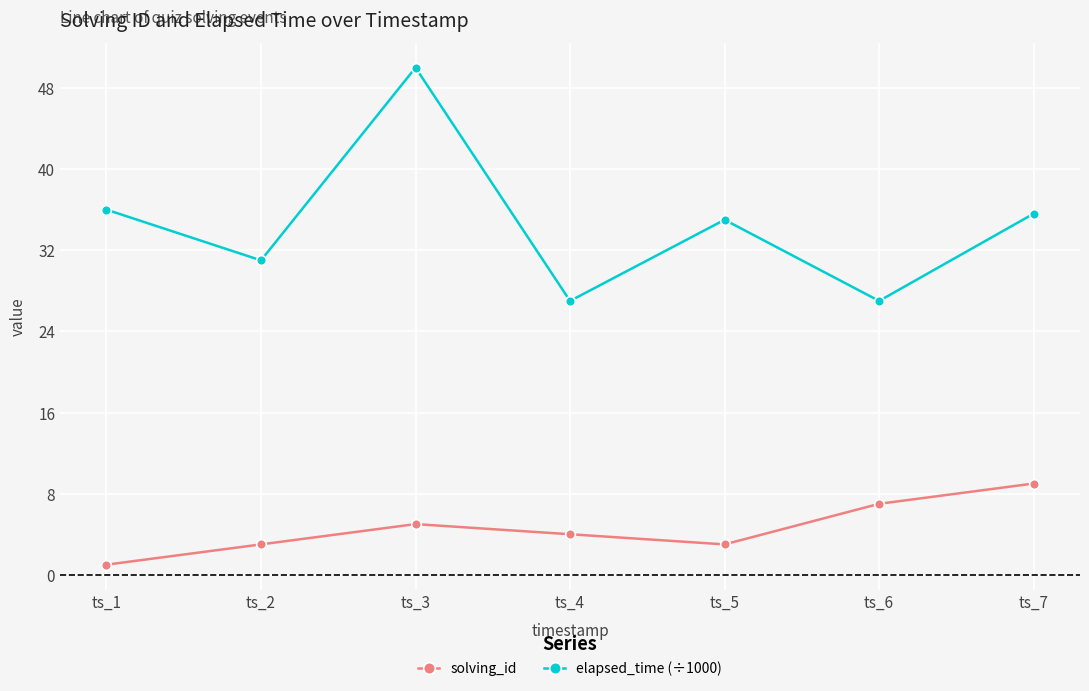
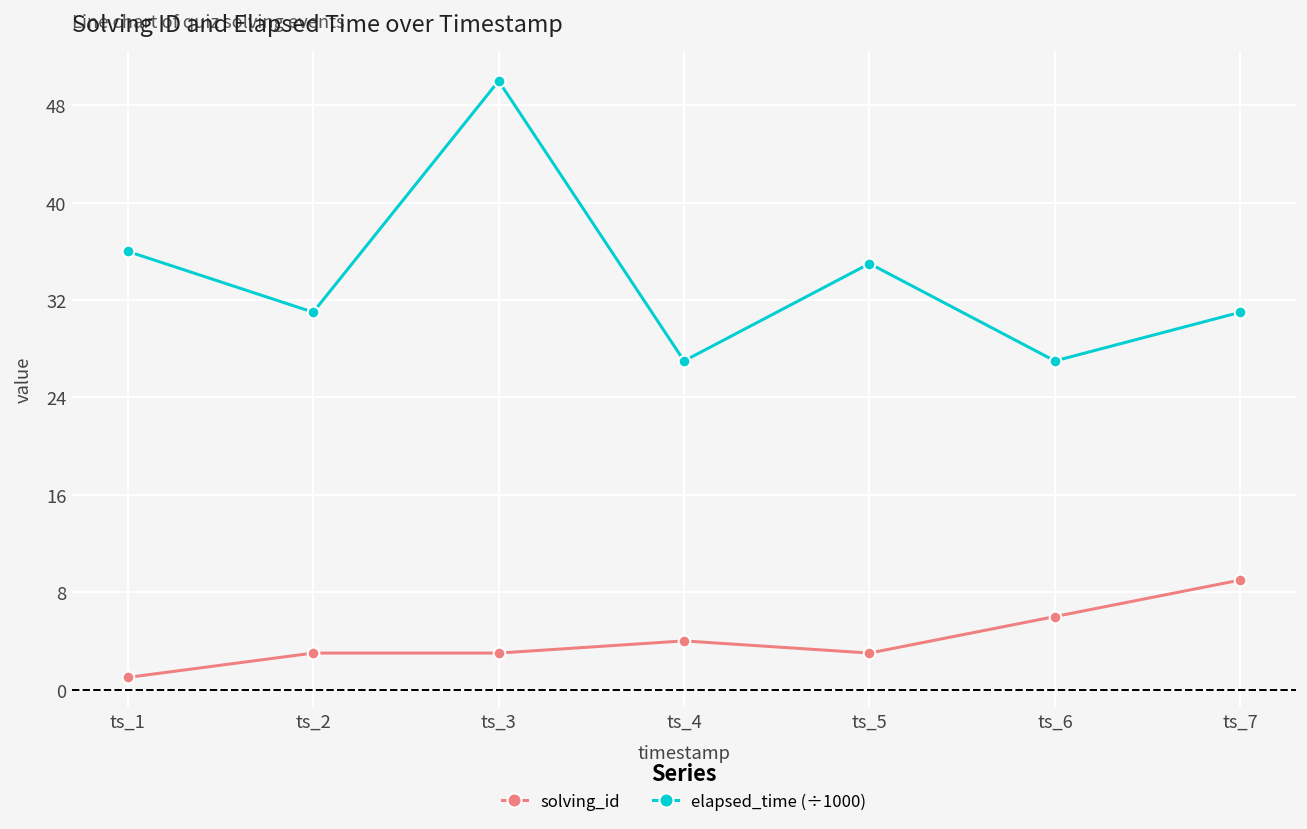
solving_id, ts_3: 5 -> 3
solving_id, ts_6: 7 -> 6
elapsed_time (÷1000), ts_7: 35.6 -> 31.0
